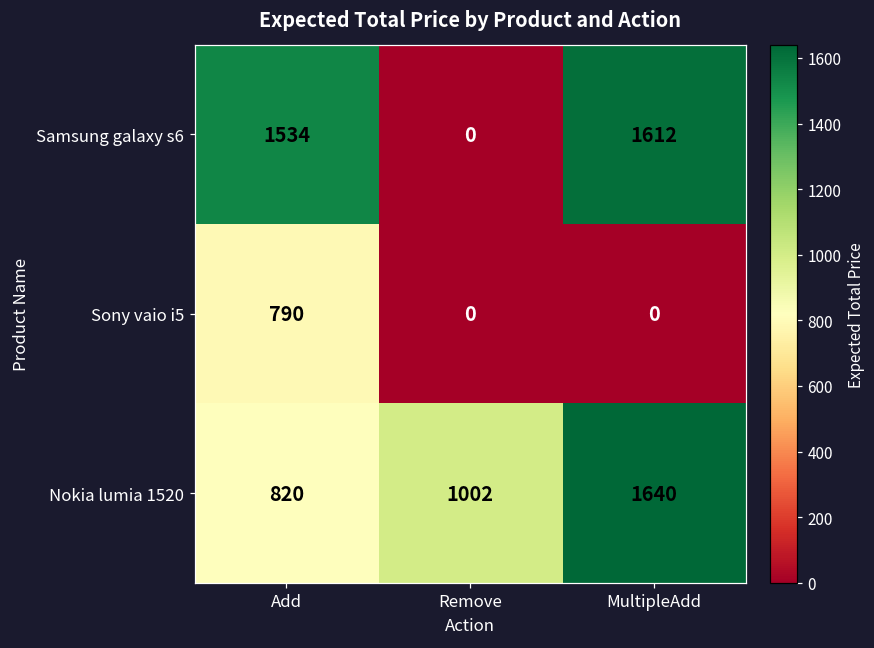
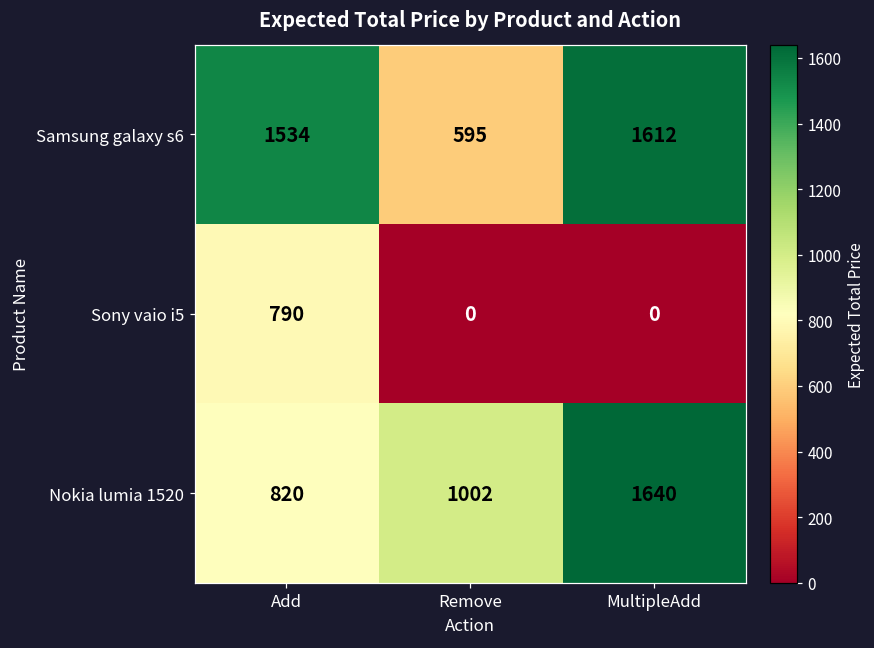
Samsung galaxy s6, Remove: 0 -> 595
